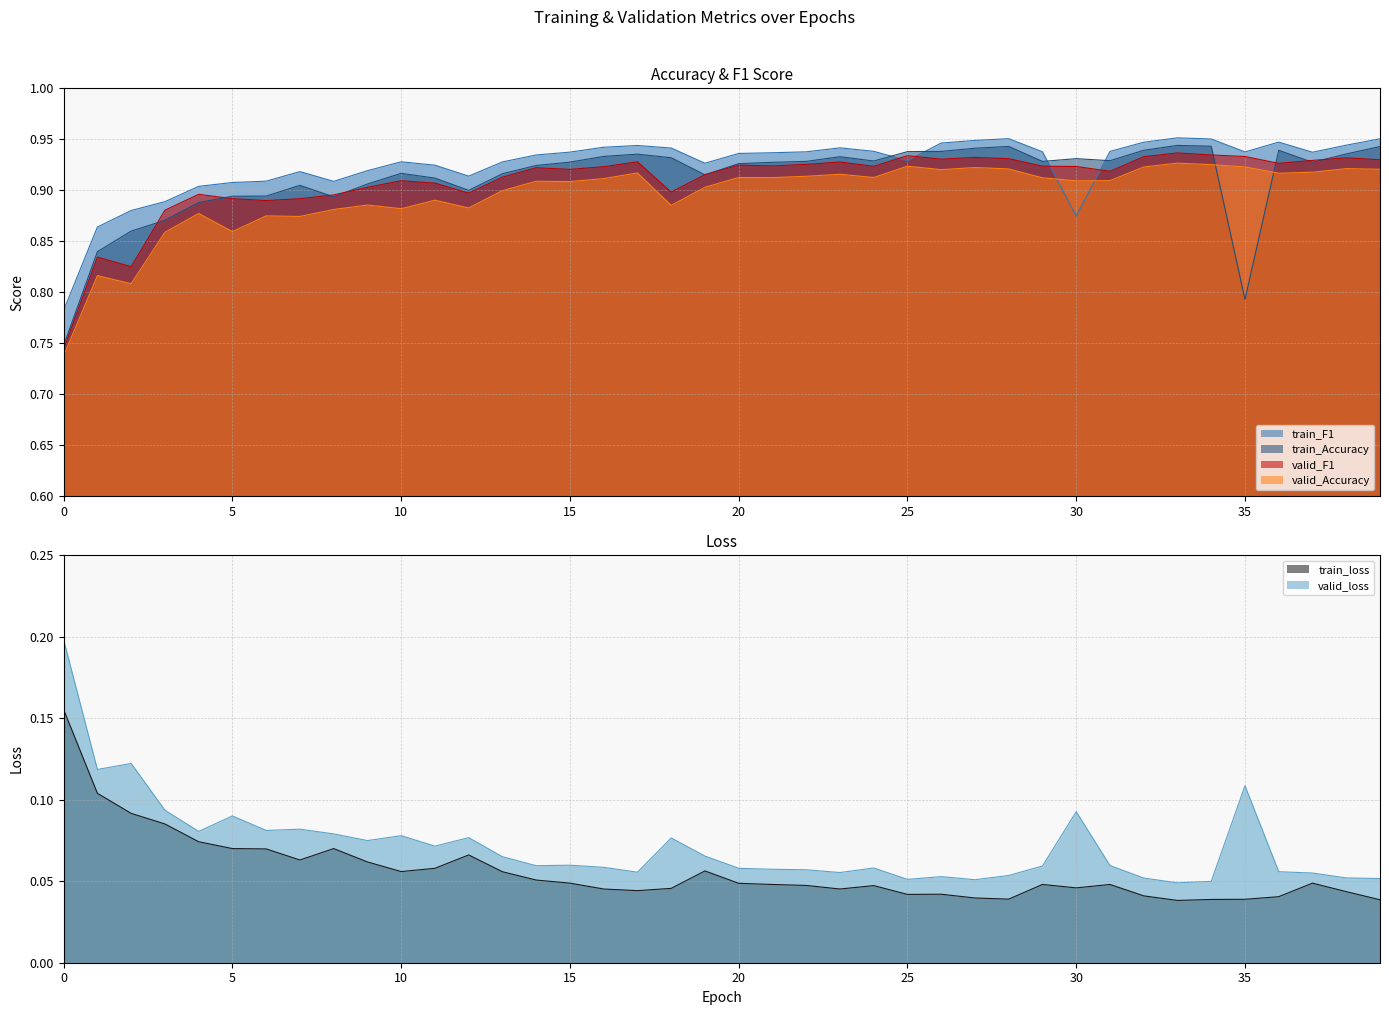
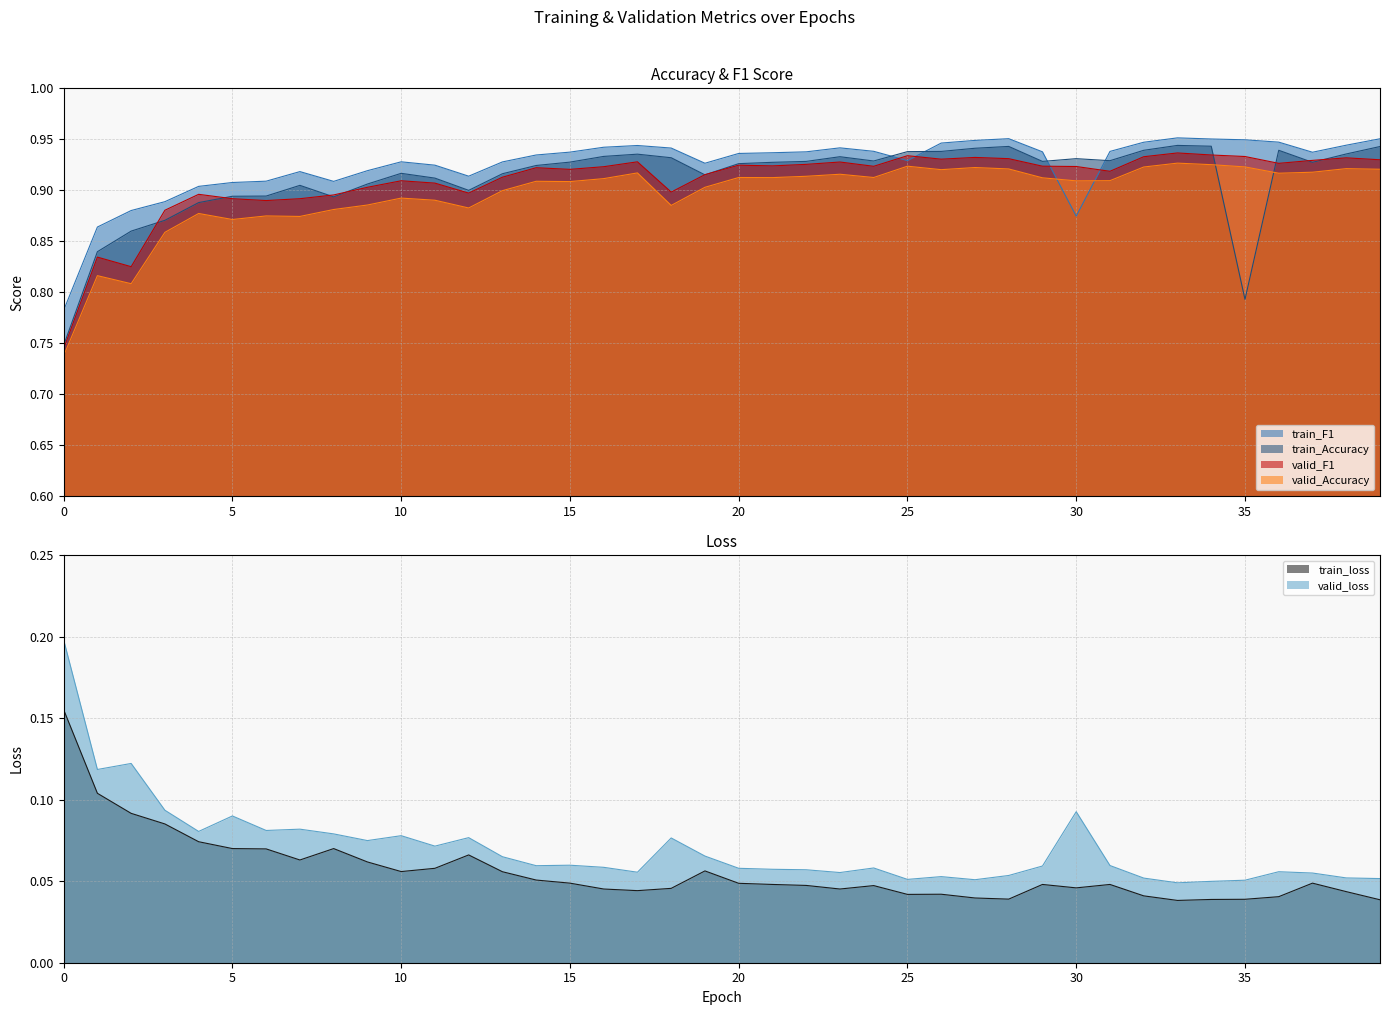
Accuracy & F1 Score, valid_Accuracy, 5: 0.859 -> 0.871
Accuracy & F1 Score, valid_Accuracy, 10: 0.882 -> 0.892
Accuracy & F1 Score, train_F1, 35: 0.938 -> 0.950
Loss, valid_loss, 35: 0.109 -> 0.051
